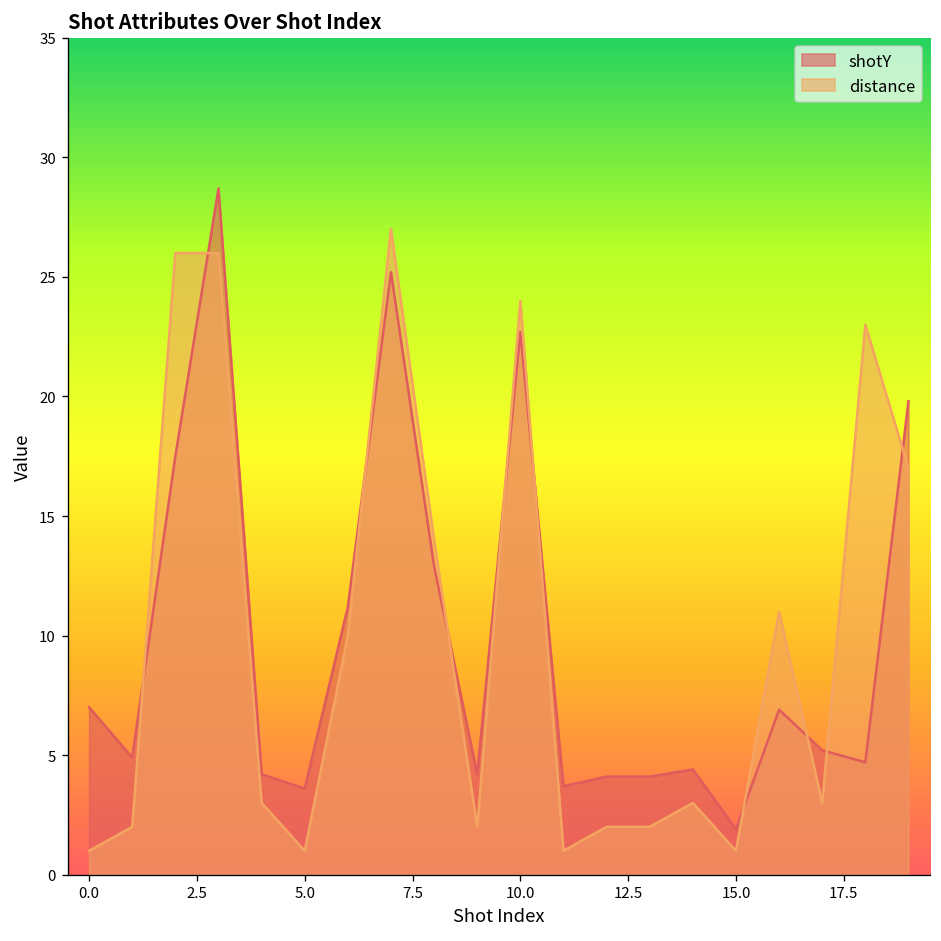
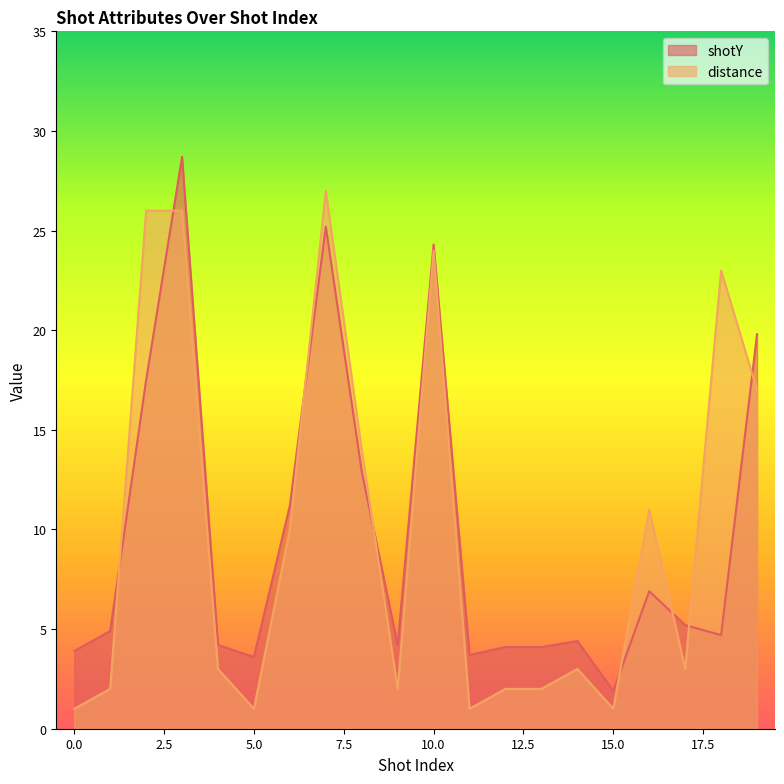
shotY, 0.0: 7.0 -> 3.9
shotY, 10.0: 22.7 -> 24.3
